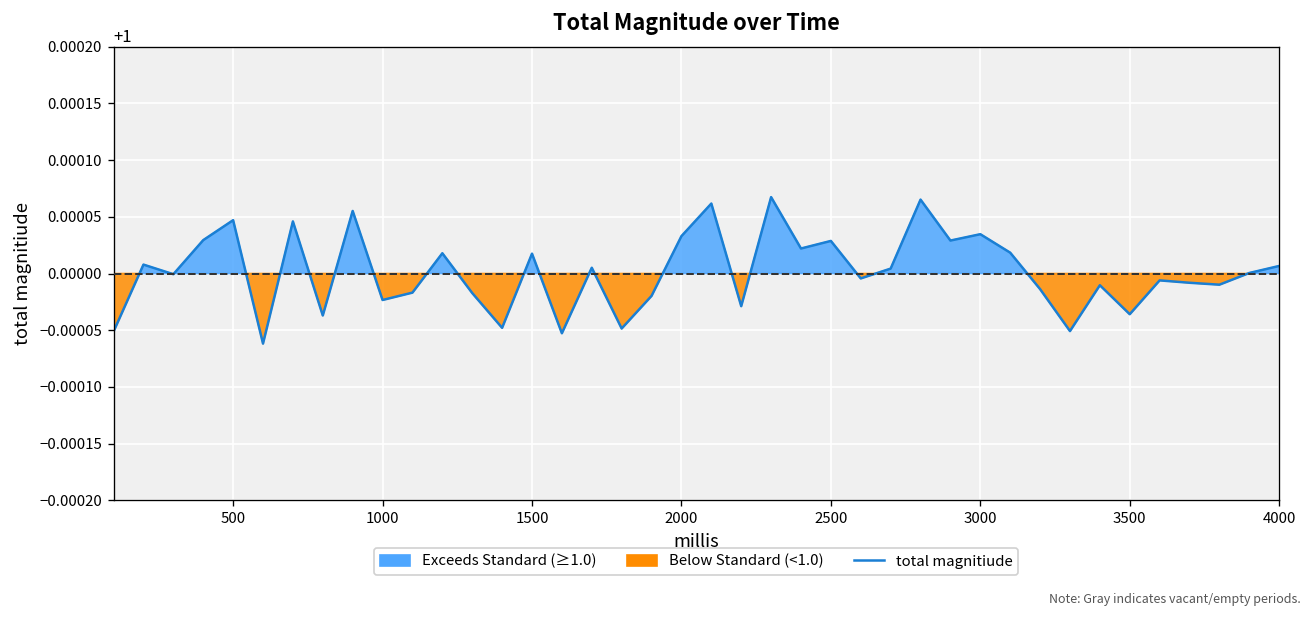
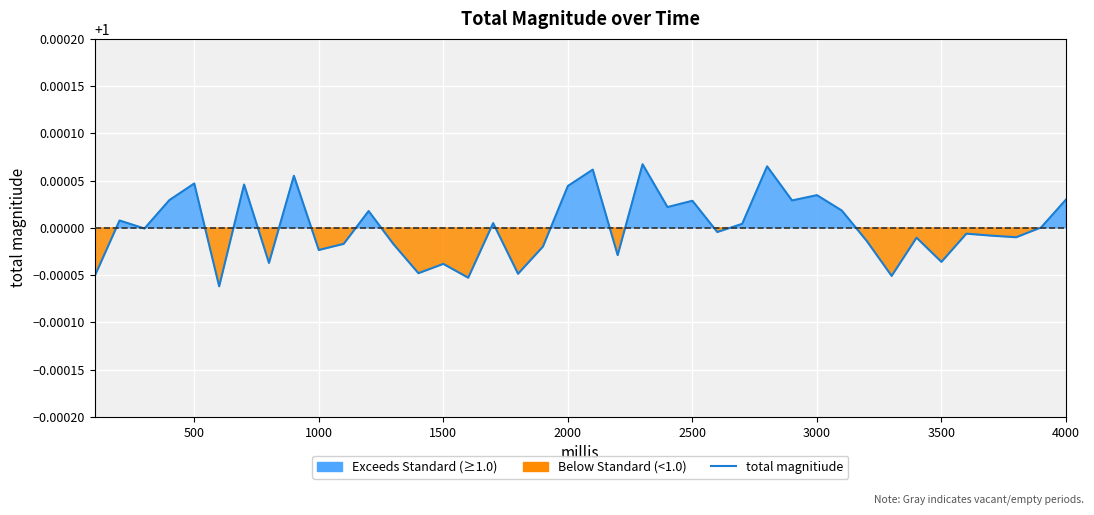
1500: 1.00002 -> 0.99996
2000: 1.00003 -> 1.00004
4000: 1.00001 -> 1.00003
